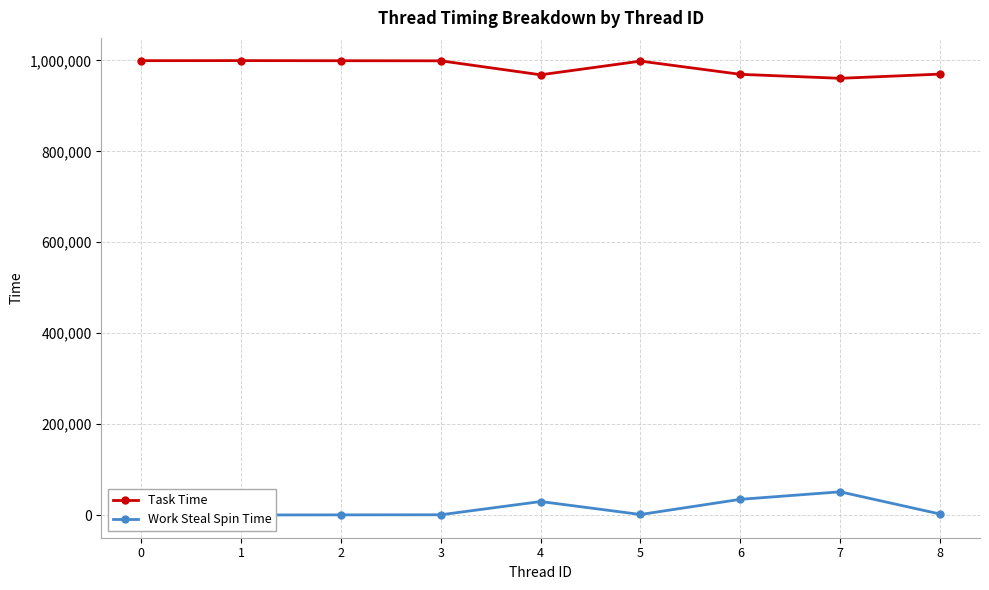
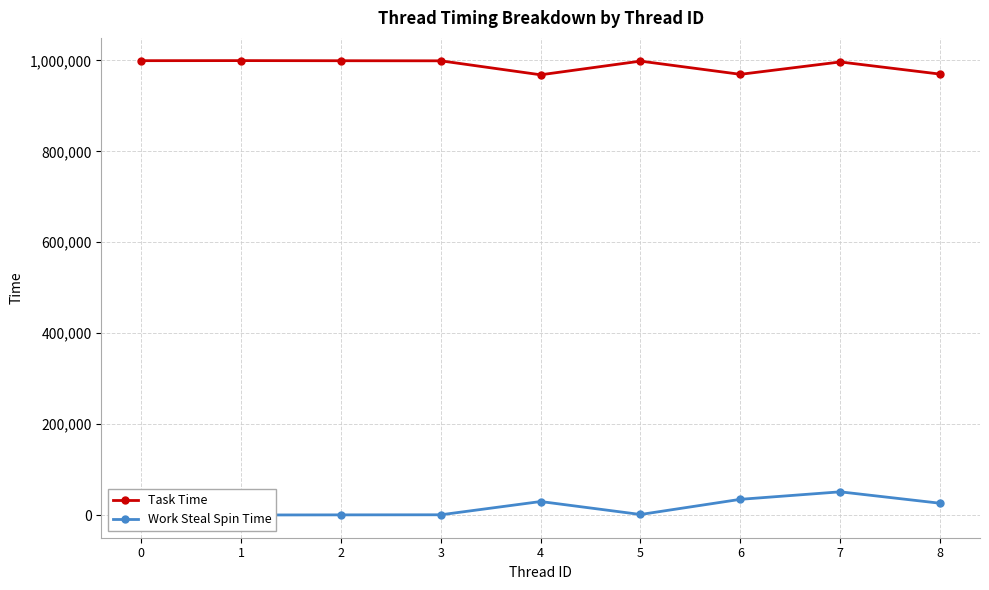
Task Time, 7: 960,000 -> 1,000,000
Work Steal Spin Time, 8: 0 -> 30,000
